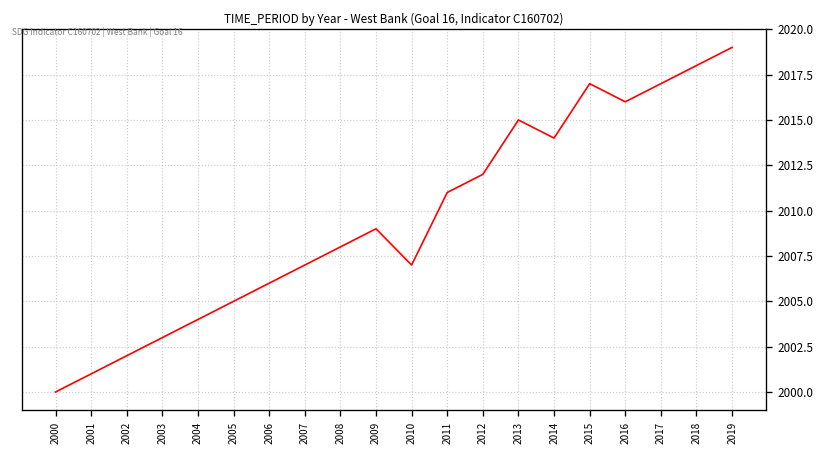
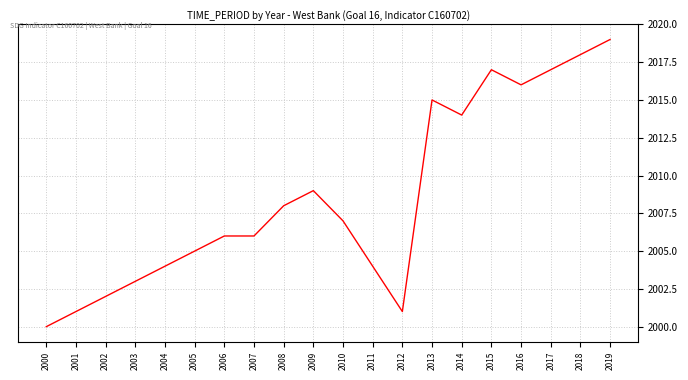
2007: 2007 -> 2006
2011: 2011 -> 2004
2012: 2012 -> 2001
